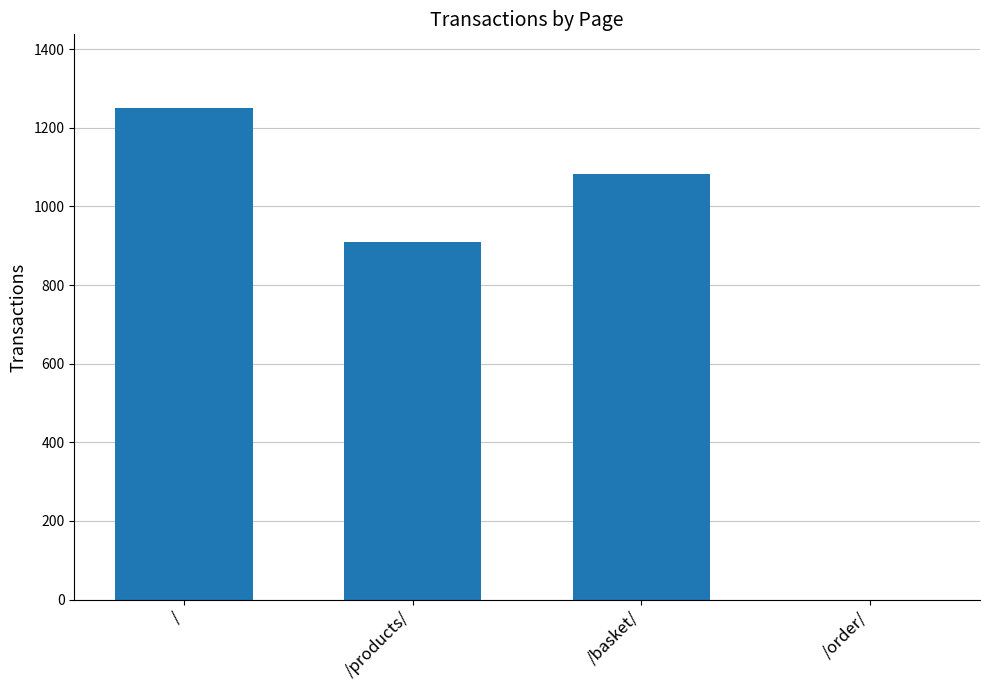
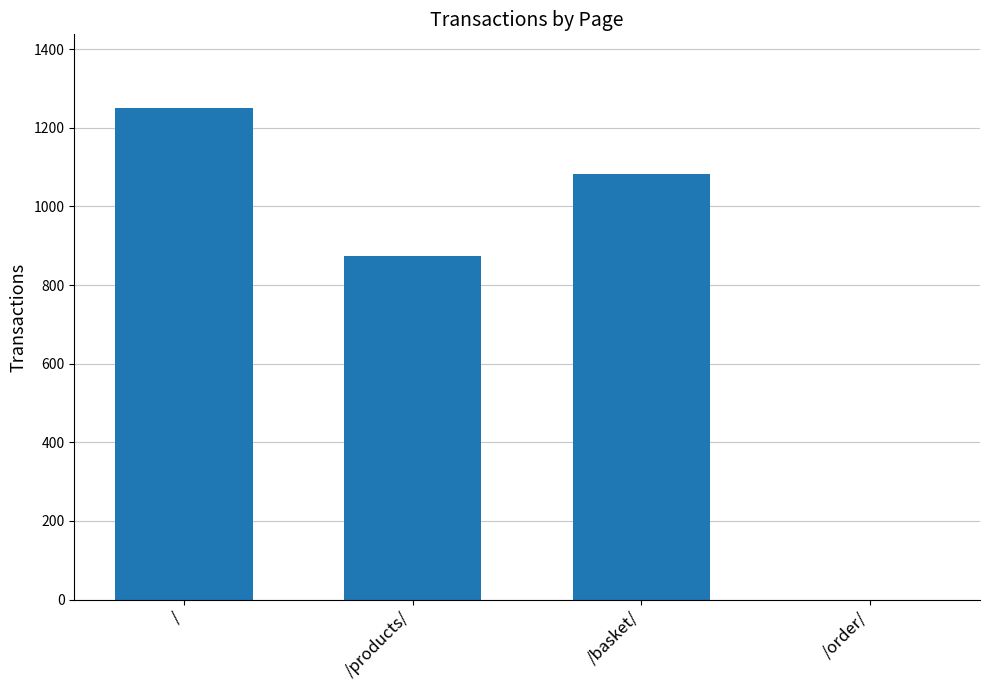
/products/: 910 -> 880
